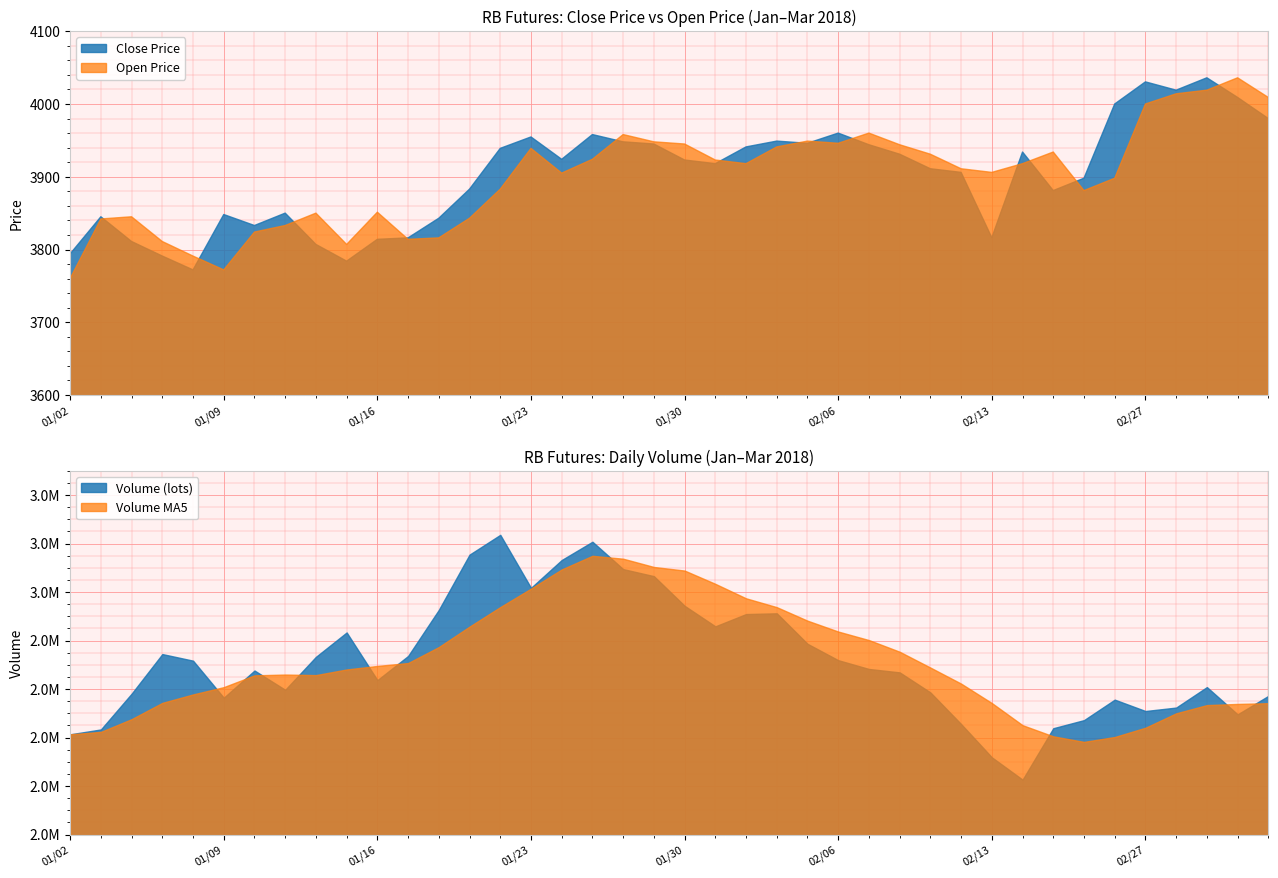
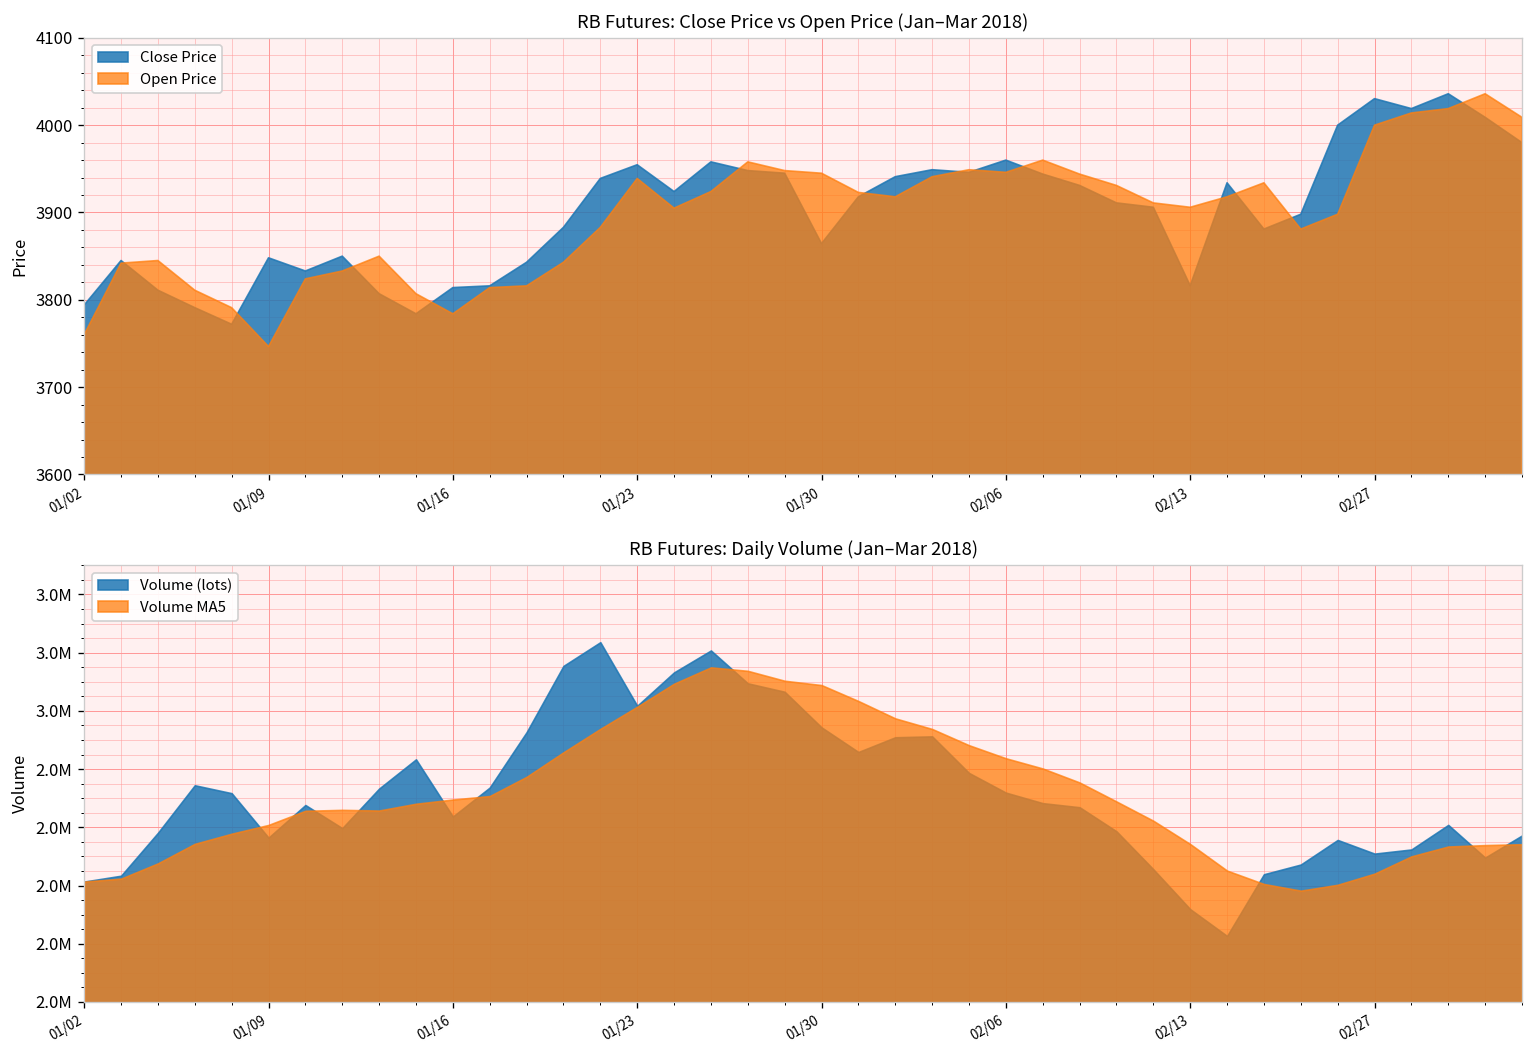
RB Futures: Close Price vs Open Price (Jan–Mar 2018), Open Price, 01/09: 3770 -> 3750
RB Futures: Close Price vs Open Price (Jan–Mar 2018), Open Price, 01/16: 3850 -> 3780
RB Futures: Close Price vs Open Price (Jan–Mar 2018), Close Price, 01/30: 3920 -> 3860
